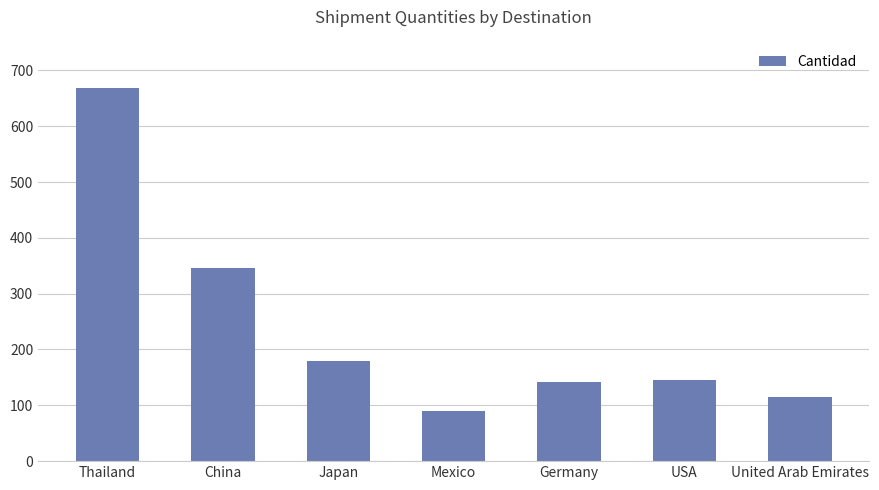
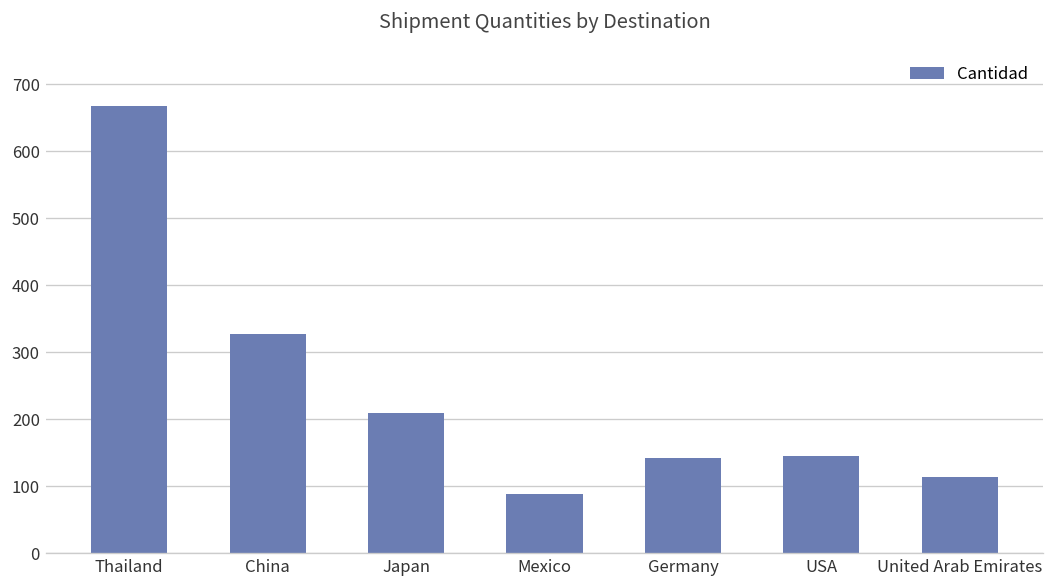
China: 350 -> 330
Japan: 180 -> 210
